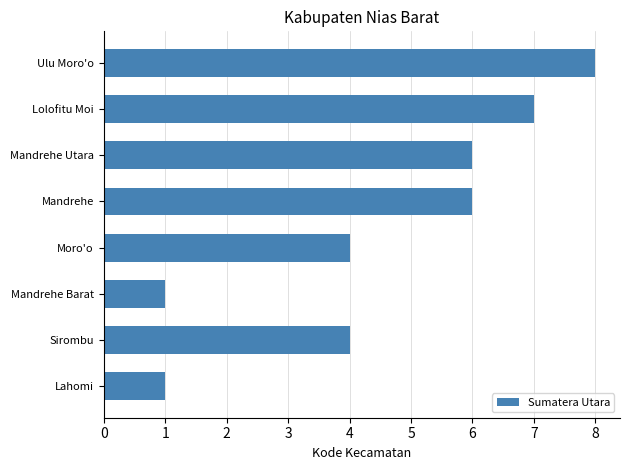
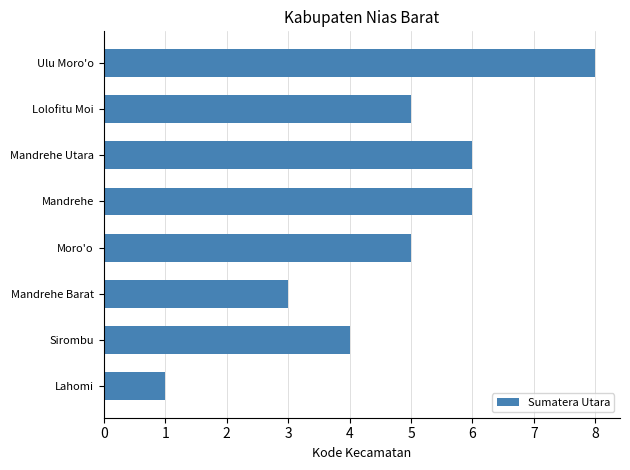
Lolofitu Moi: 7 -> 5
Moro'o: 4 -> 5
Mandrehe Barat: 1 -> 3
